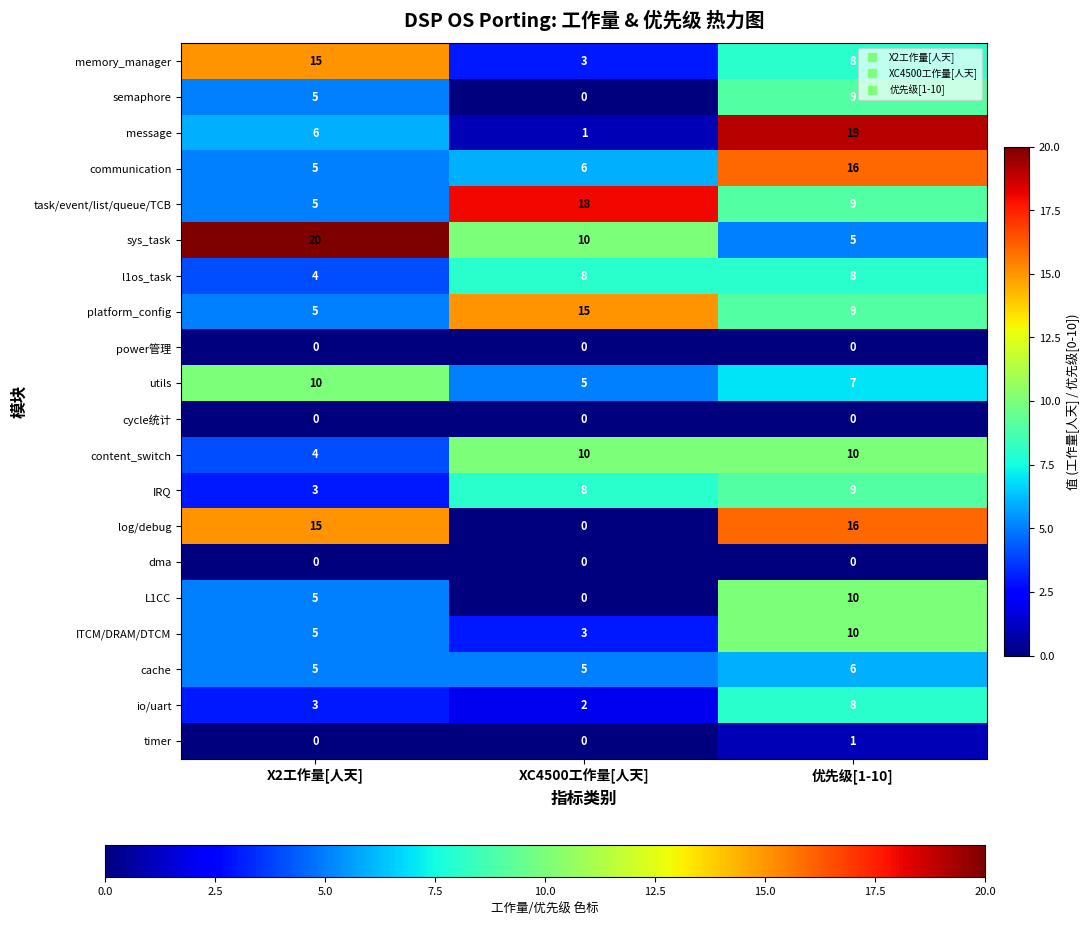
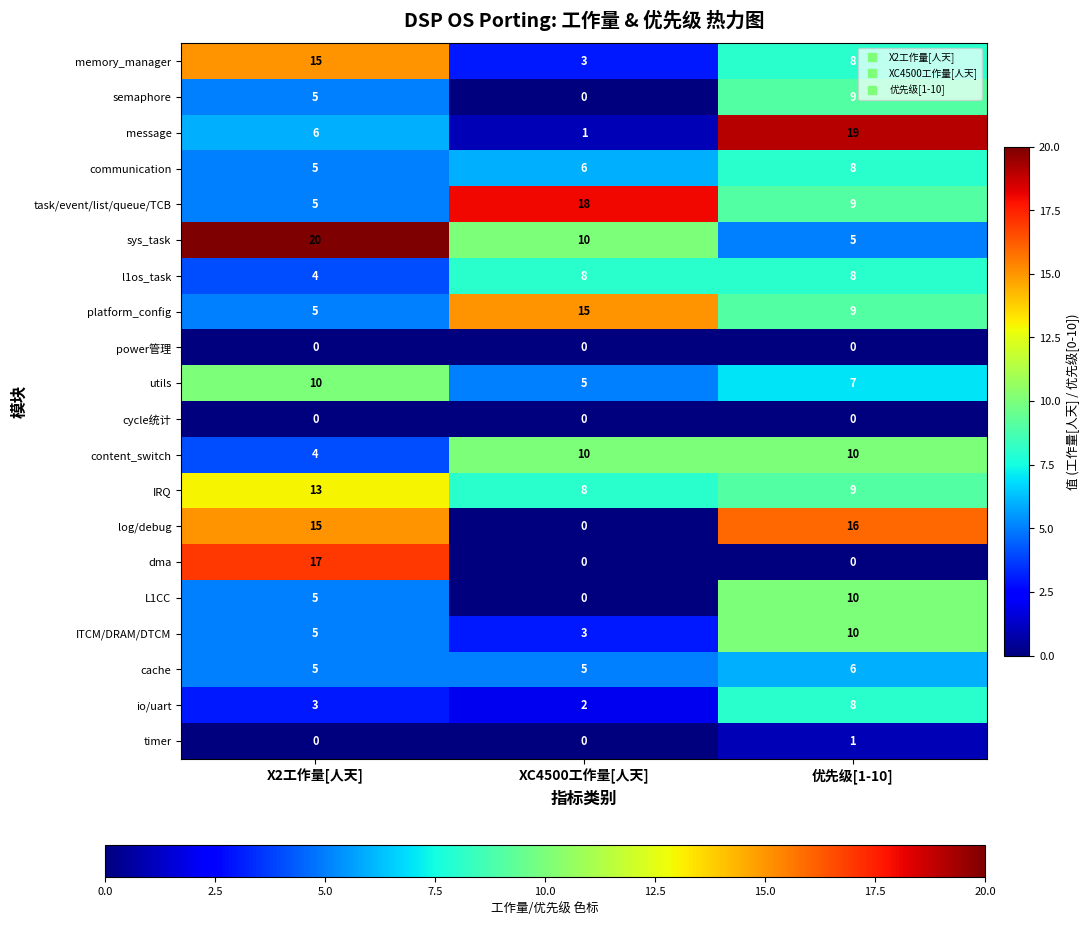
communication, 优先级[1-10]: 16 -> 8
IRQ, X2工作量[人天]: 3 -> 13
dma, X2工作量[人天]: 0 -> 17
